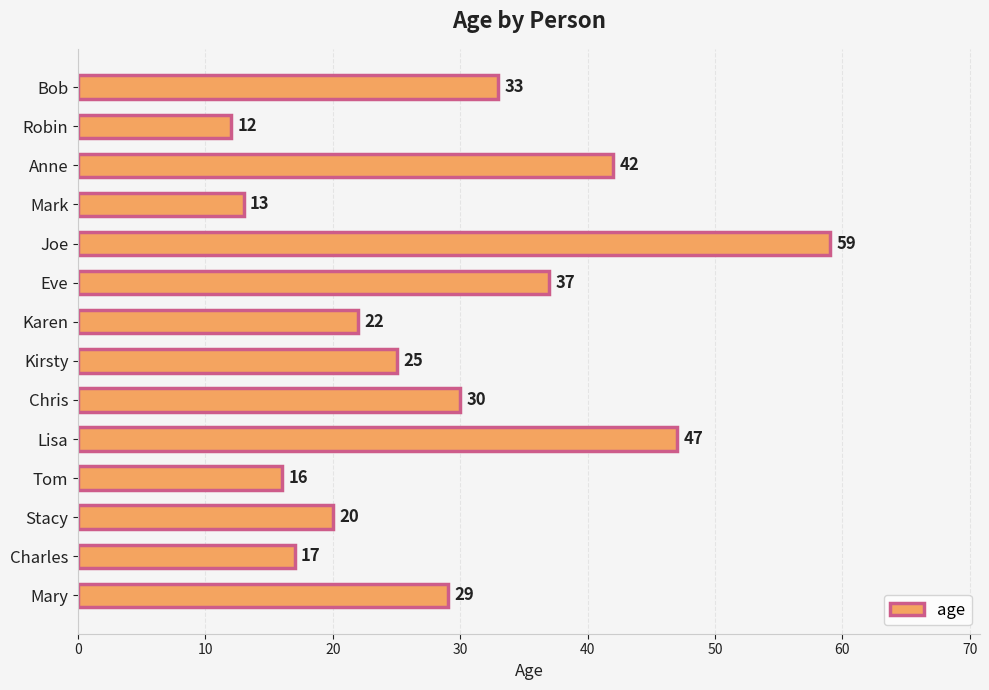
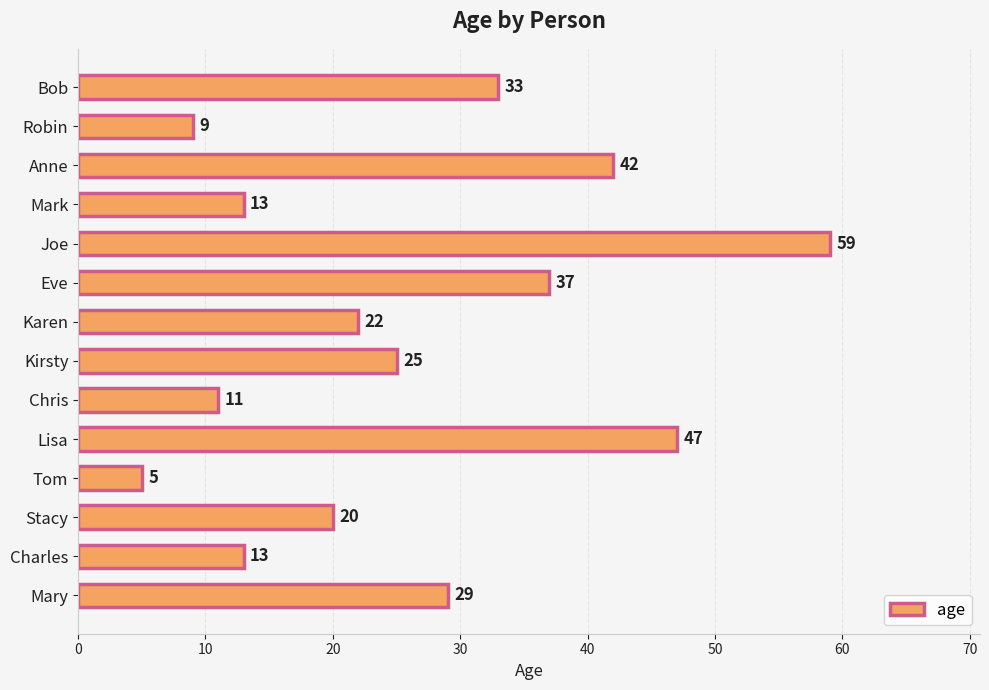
Robin: 12 -> 9
Chris: 30 -> 11
Tom: 16 -> 5
Charles: 17 -> 13
